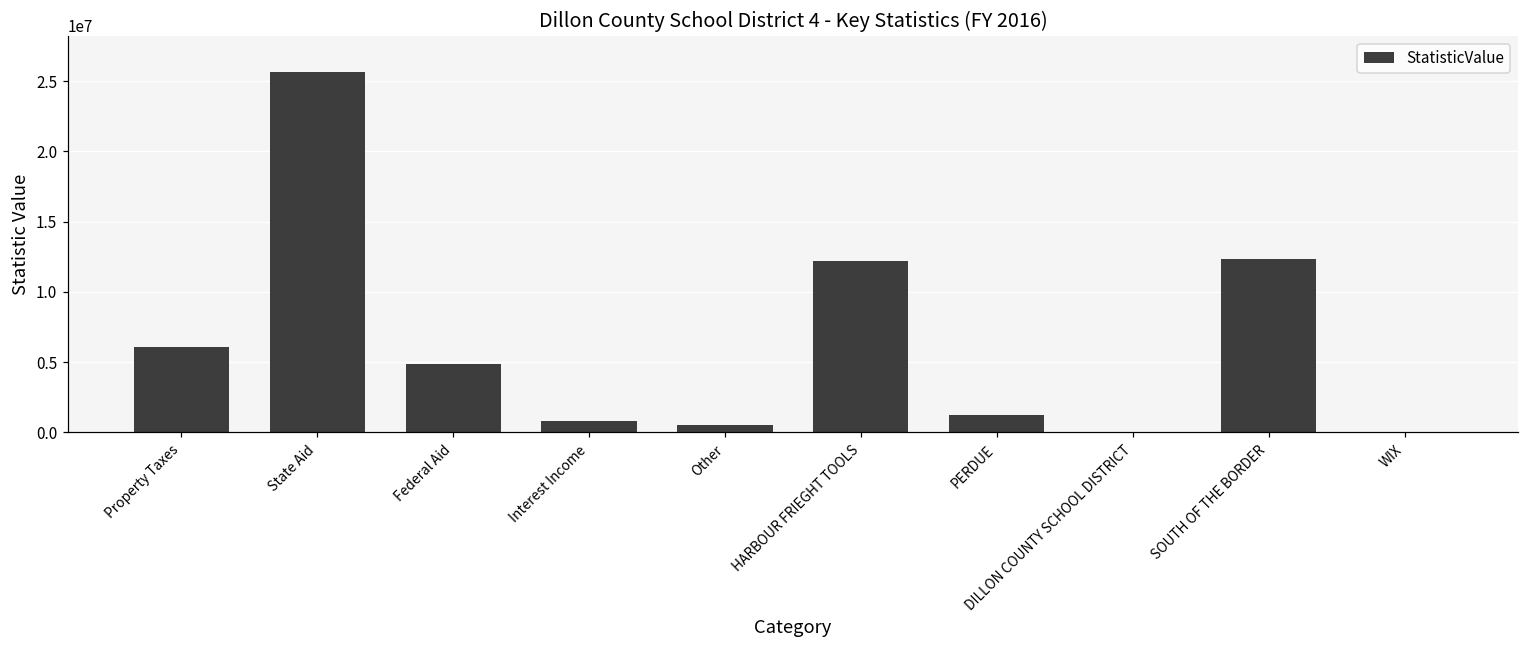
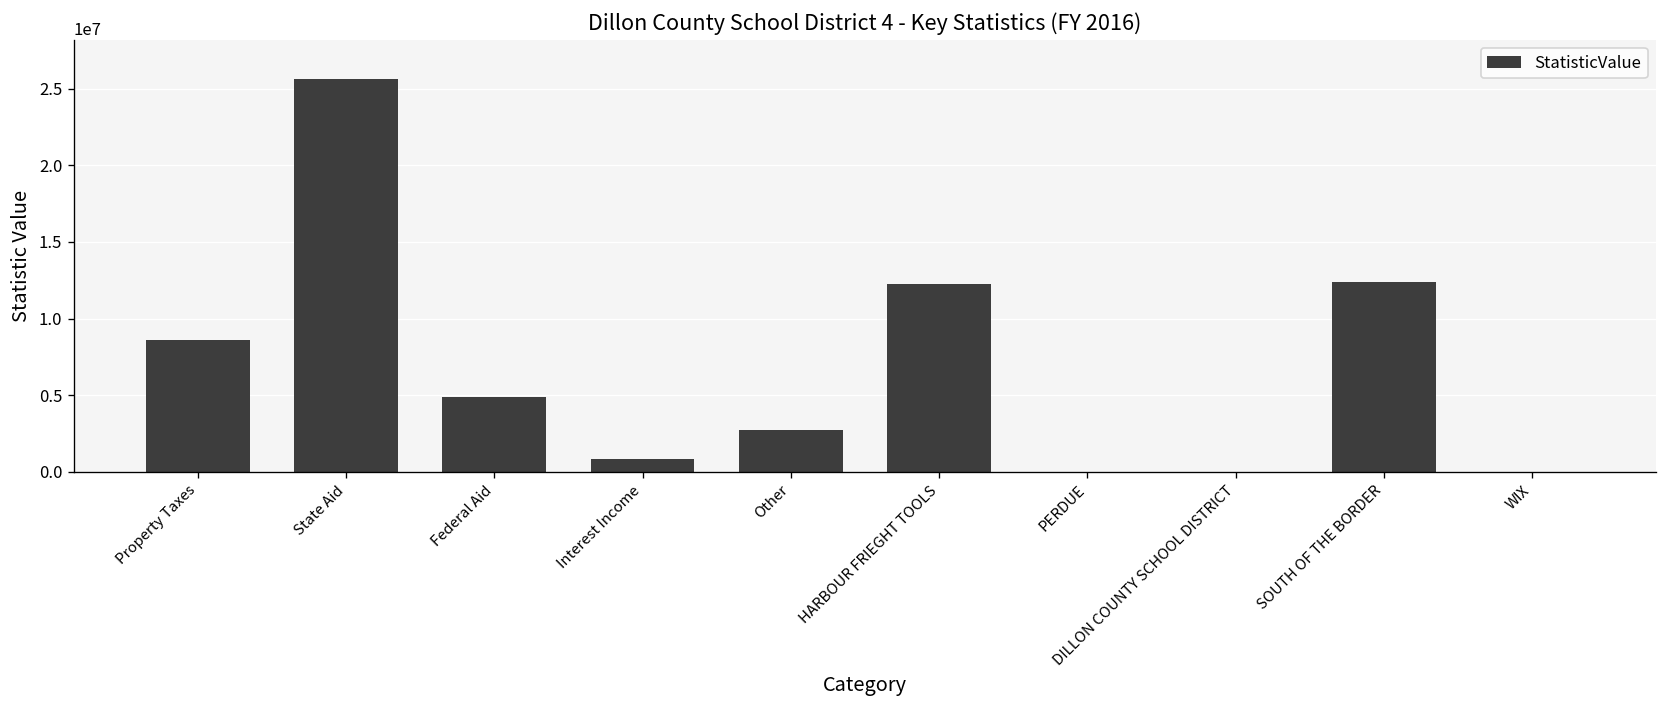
Property Taxes: 6100000 -> 8600000
Other: 600000 -> 2700000
PERDUE: 1200000 -> 0
